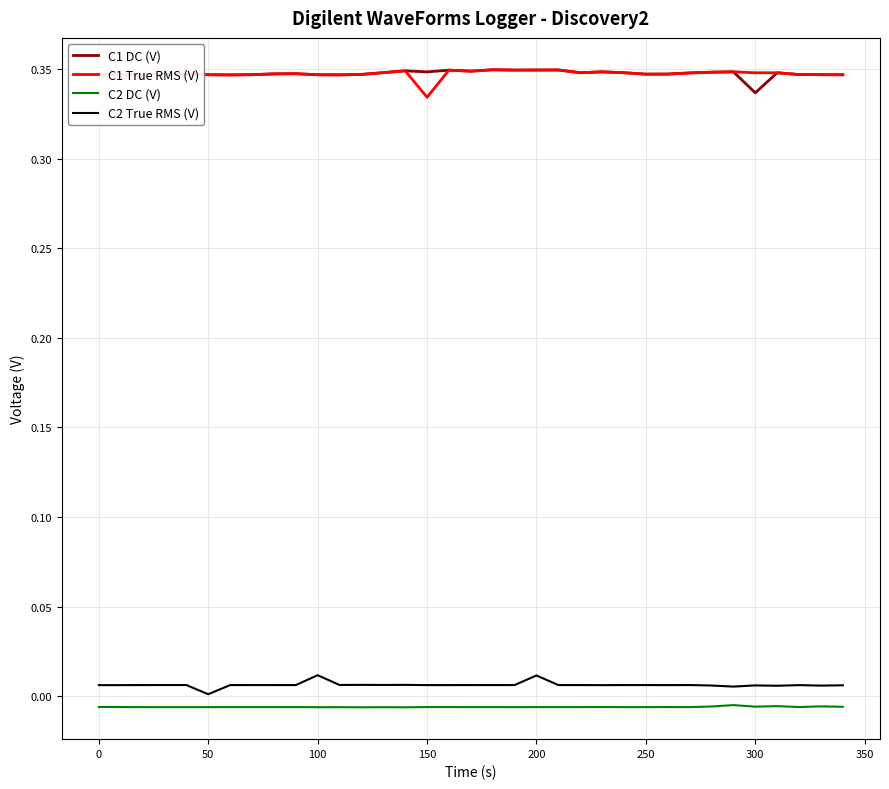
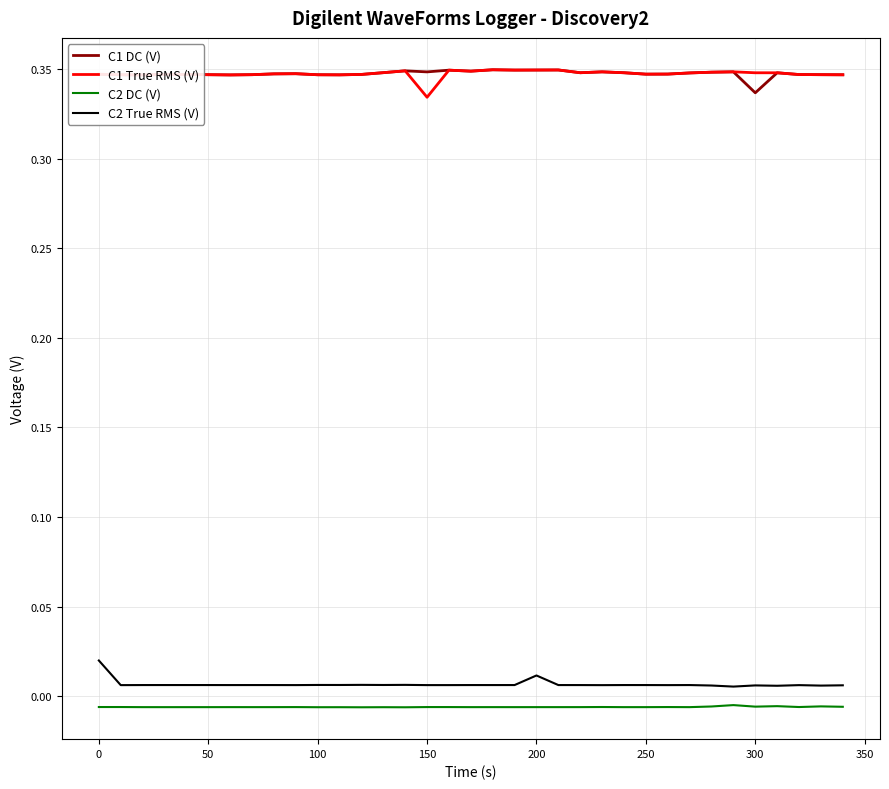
C2 True RMS (V), 0: 0.006 -> 0.020
C2 True RMS (V), 50: 0.001 -> 0.006
C2 True RMS (V), 100: 0.012 -> 0.006
